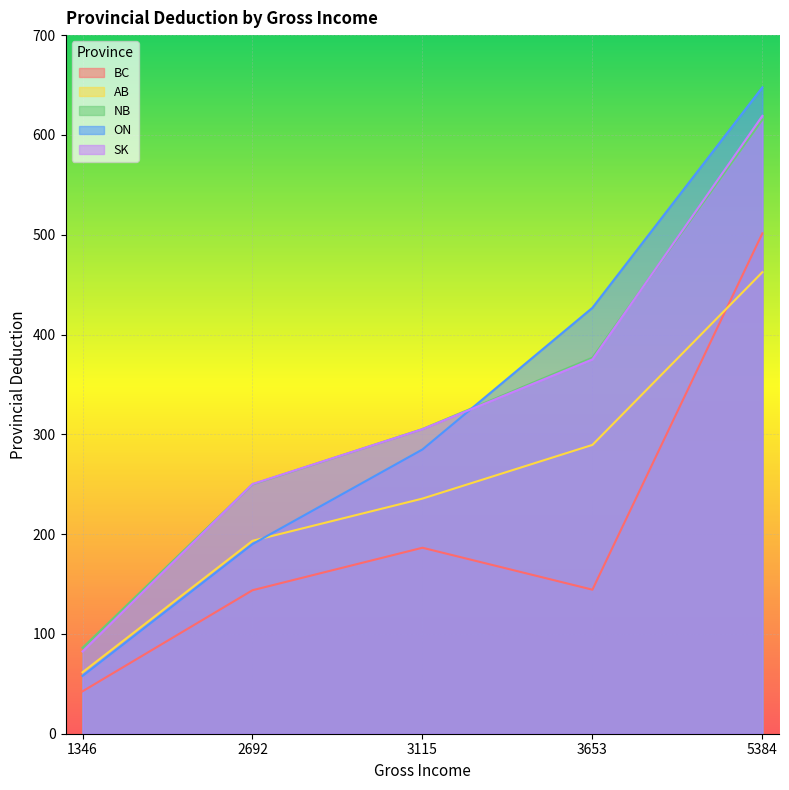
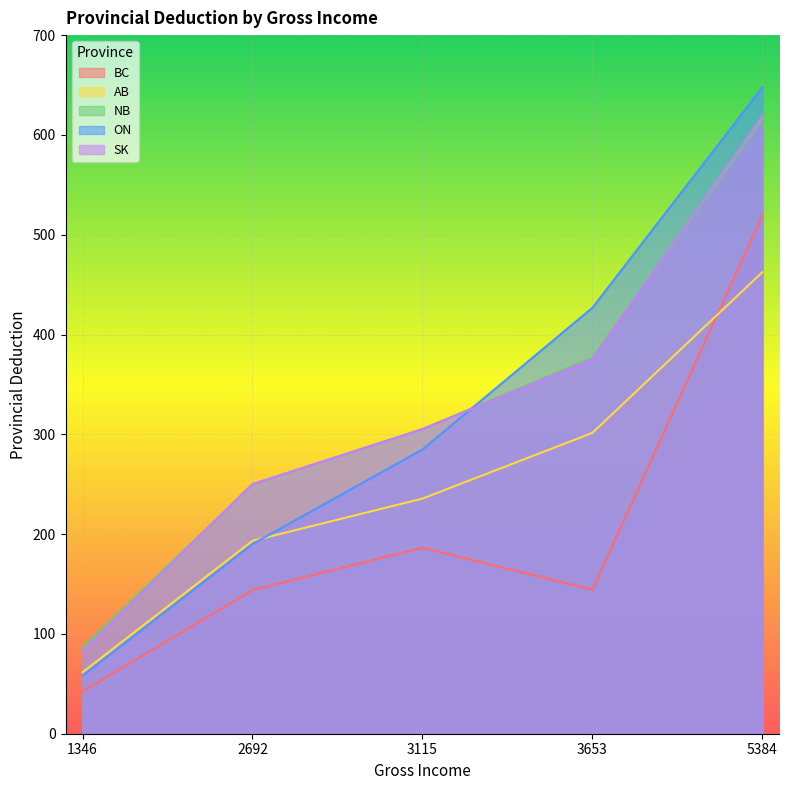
AB, 3653: 290 -> 300
BC, 5384: 500 -> 520
